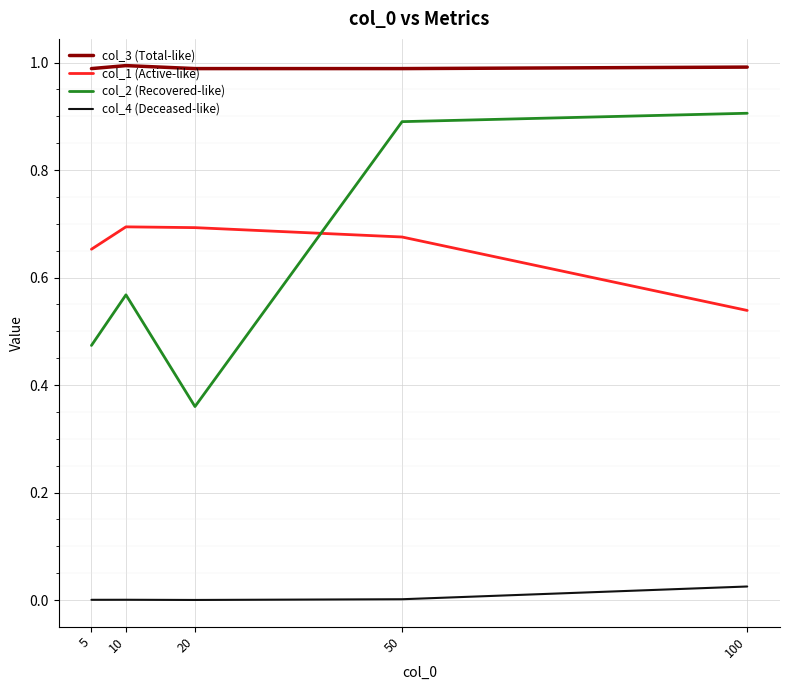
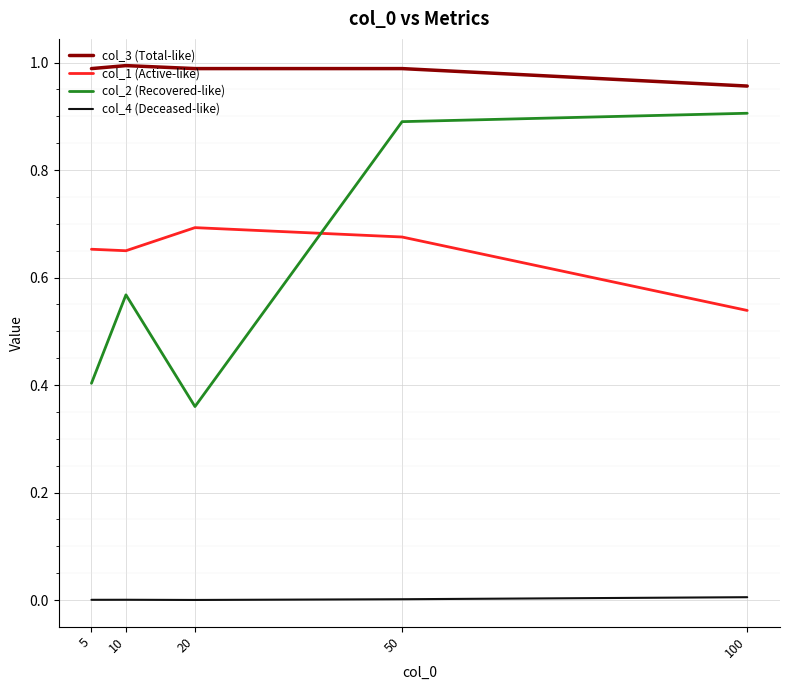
col_2 (Recovered-like), 5: 0.47 -> 0.40
col_1 (Active-like), 10: 0.69 -> 0.65
col_3 (Total-like), 100: 0.99 -> 0.96
col_4 (Deceased-like), 100: 0.03 -> 0.01
